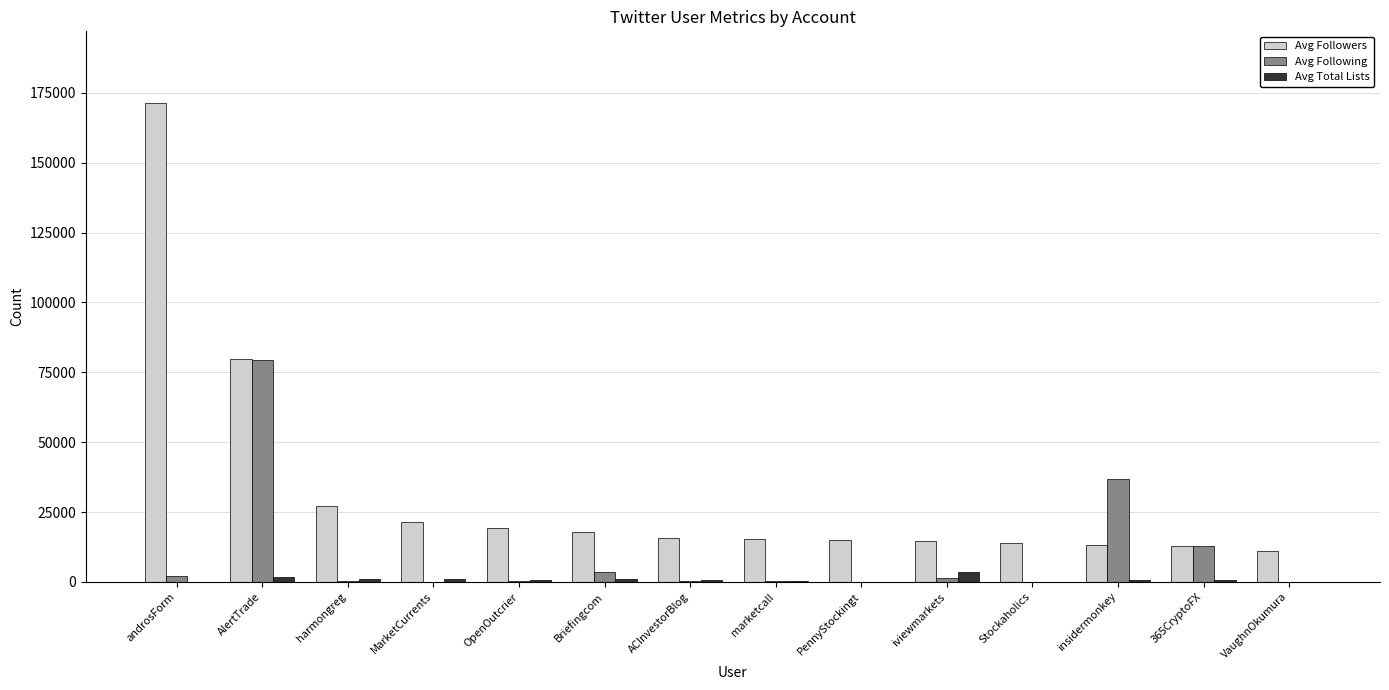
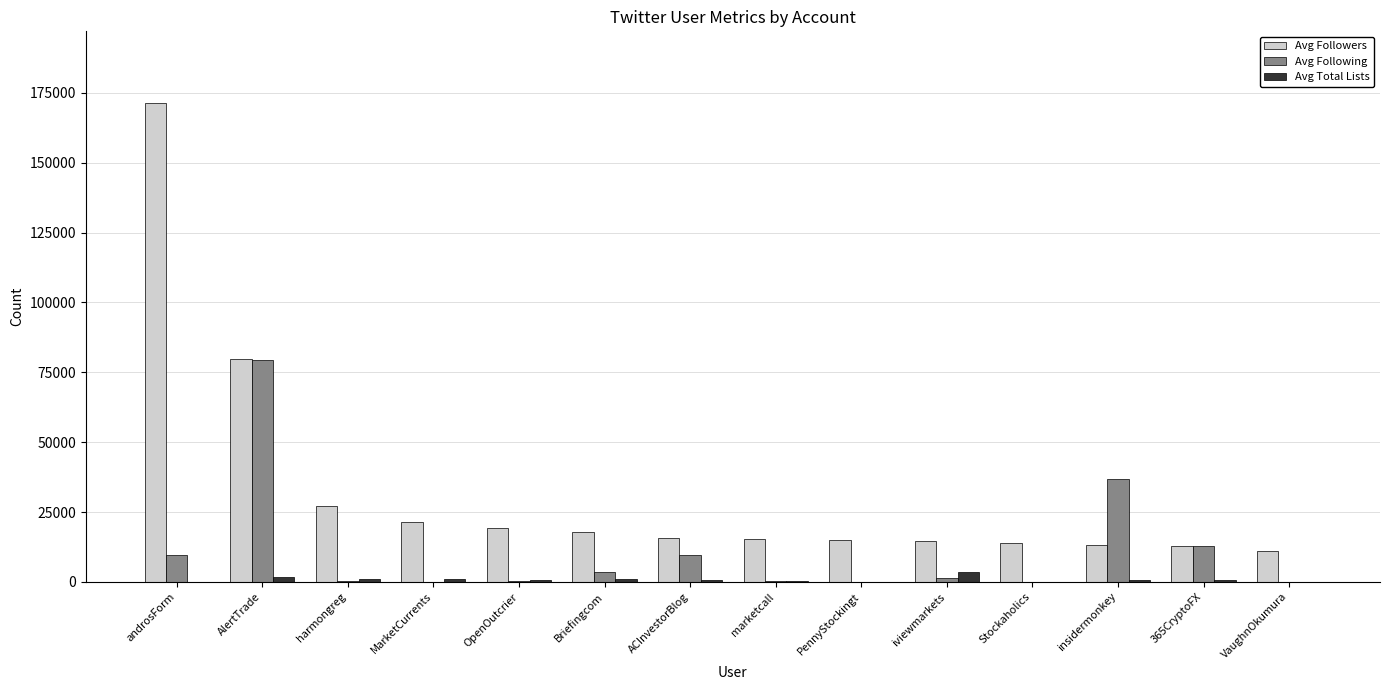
Avg Following, androsForm: 2000 -> 9000
Avg Following, ACInvestorBlog: 0 -> 10000
